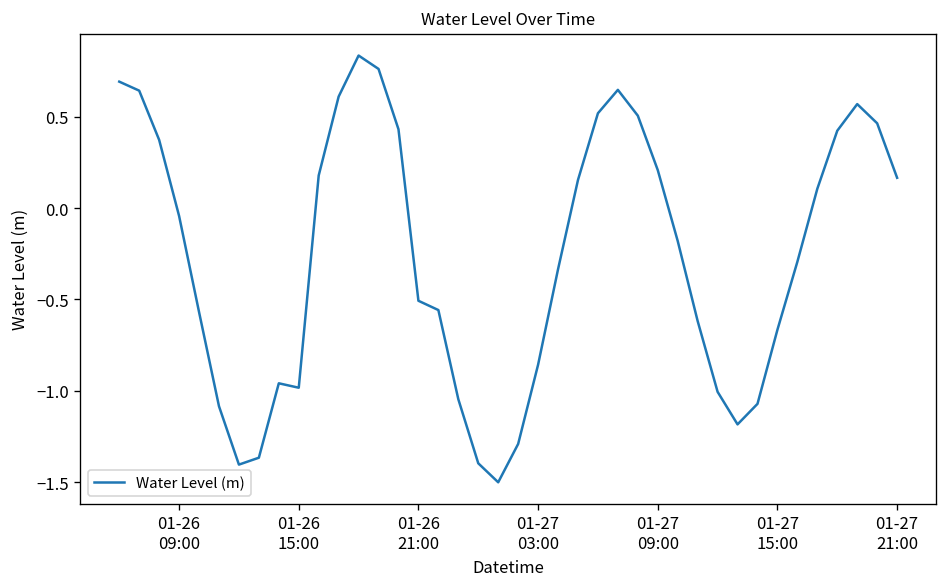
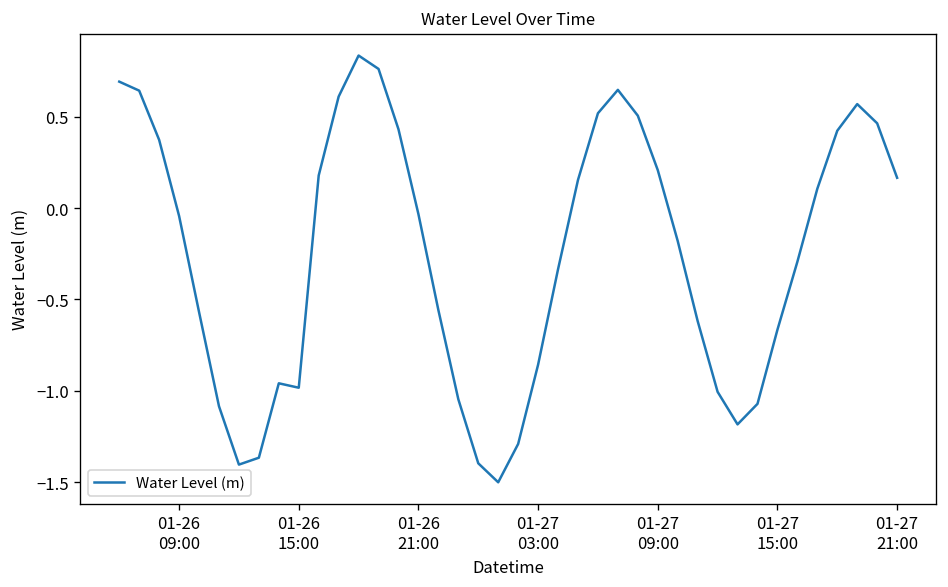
01-26 21:00: -0.51 -> -0.03
